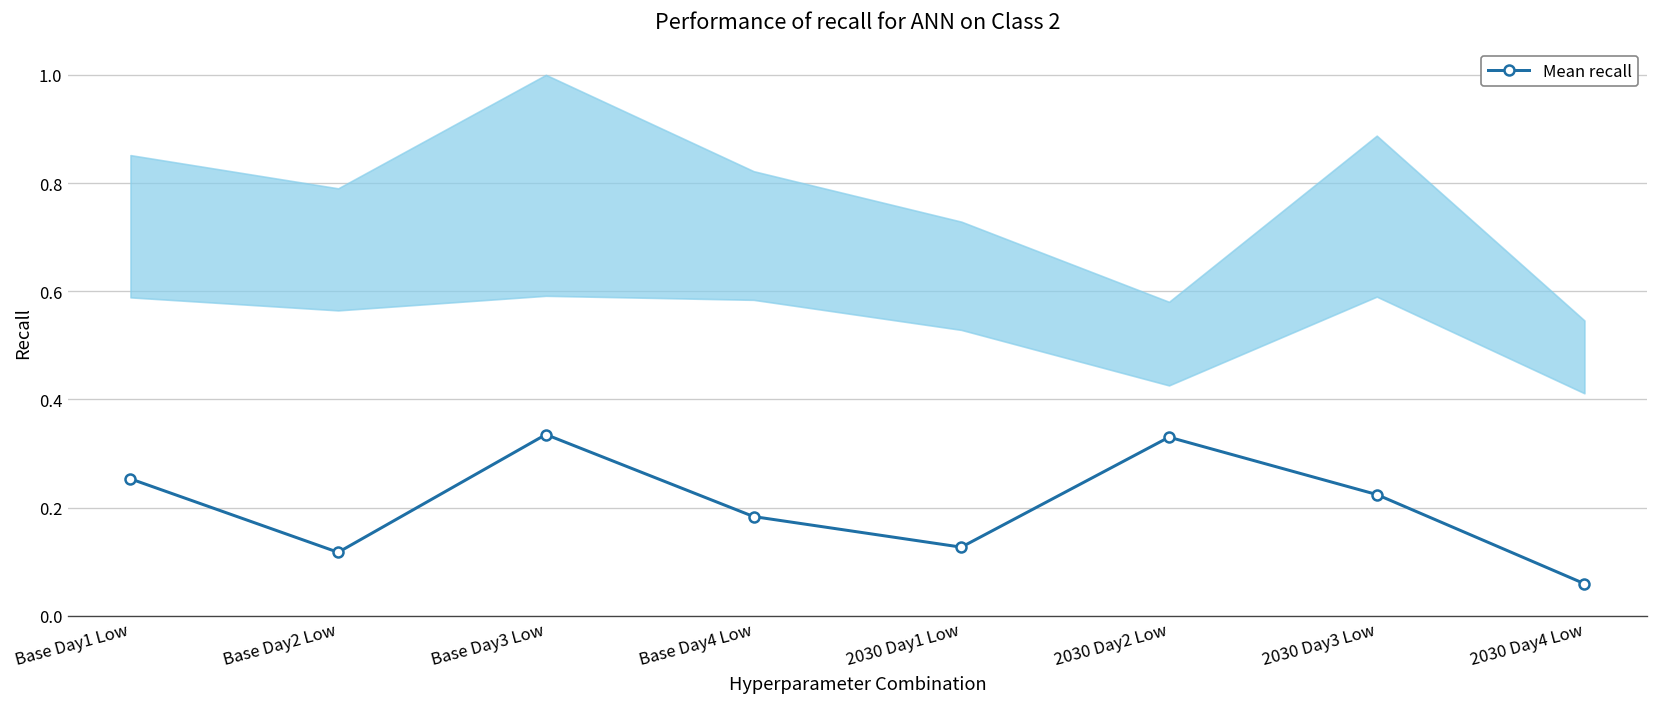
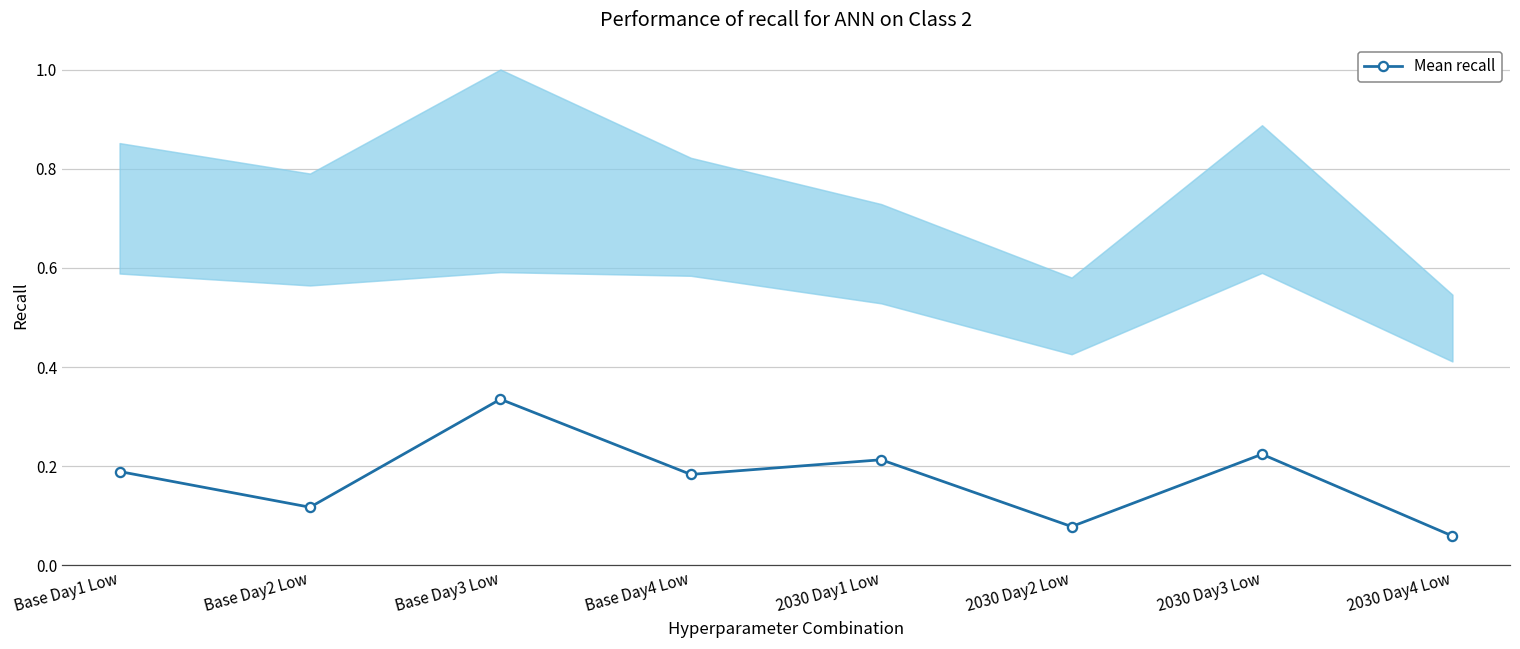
Mean recall, Base Day1 Low: 0.25 -> 0.19
Mean recall, 2030 Day1 Low: 0.13 -> 0.21
Mean recall, 2030 Day2 Low: 0.33 -> 0.08
